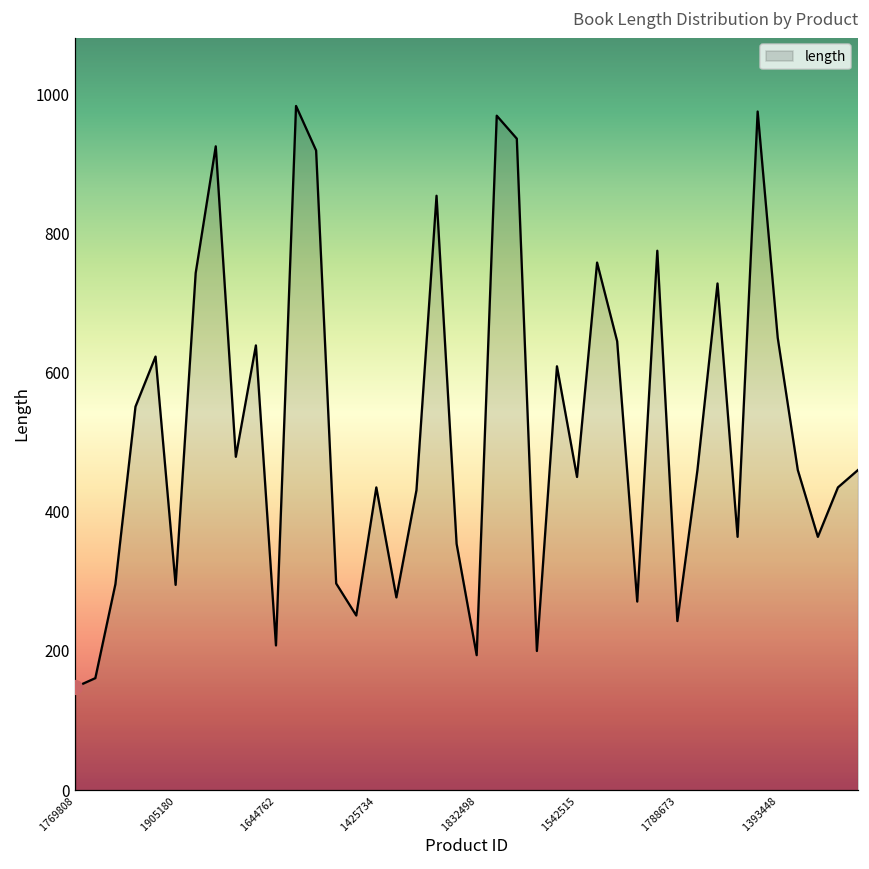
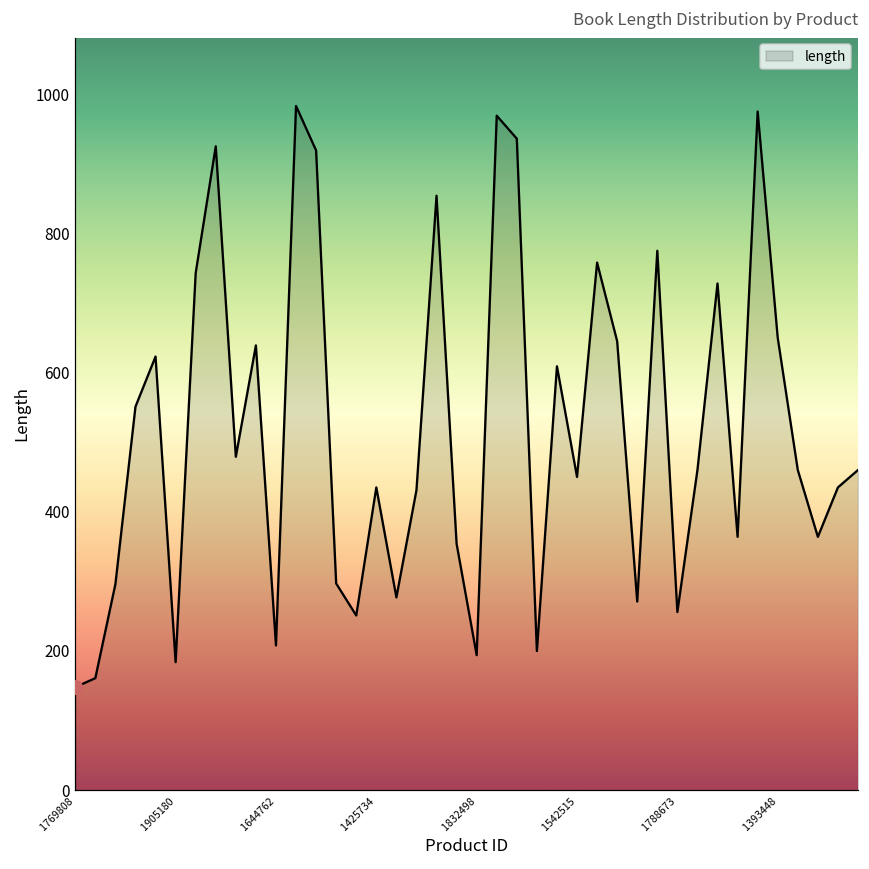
length, 1905180: 300 -> 180
length, 1788673: 240 -> 260
